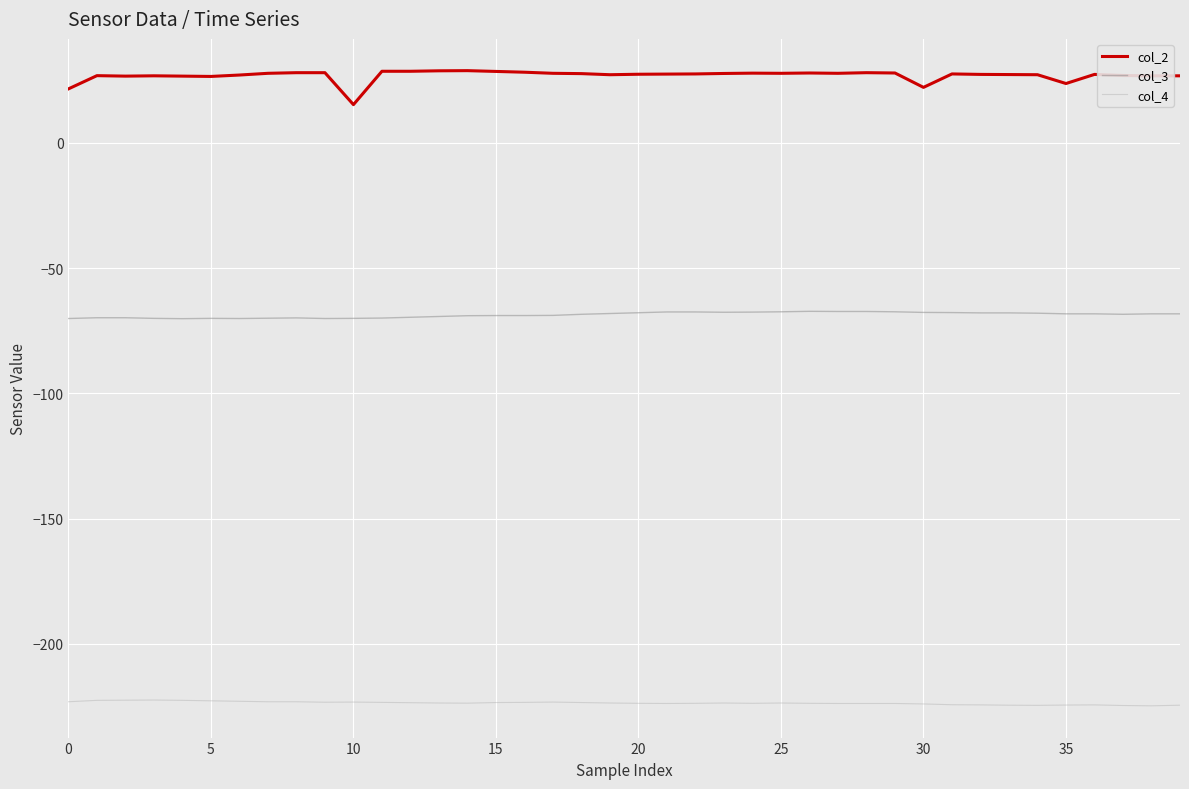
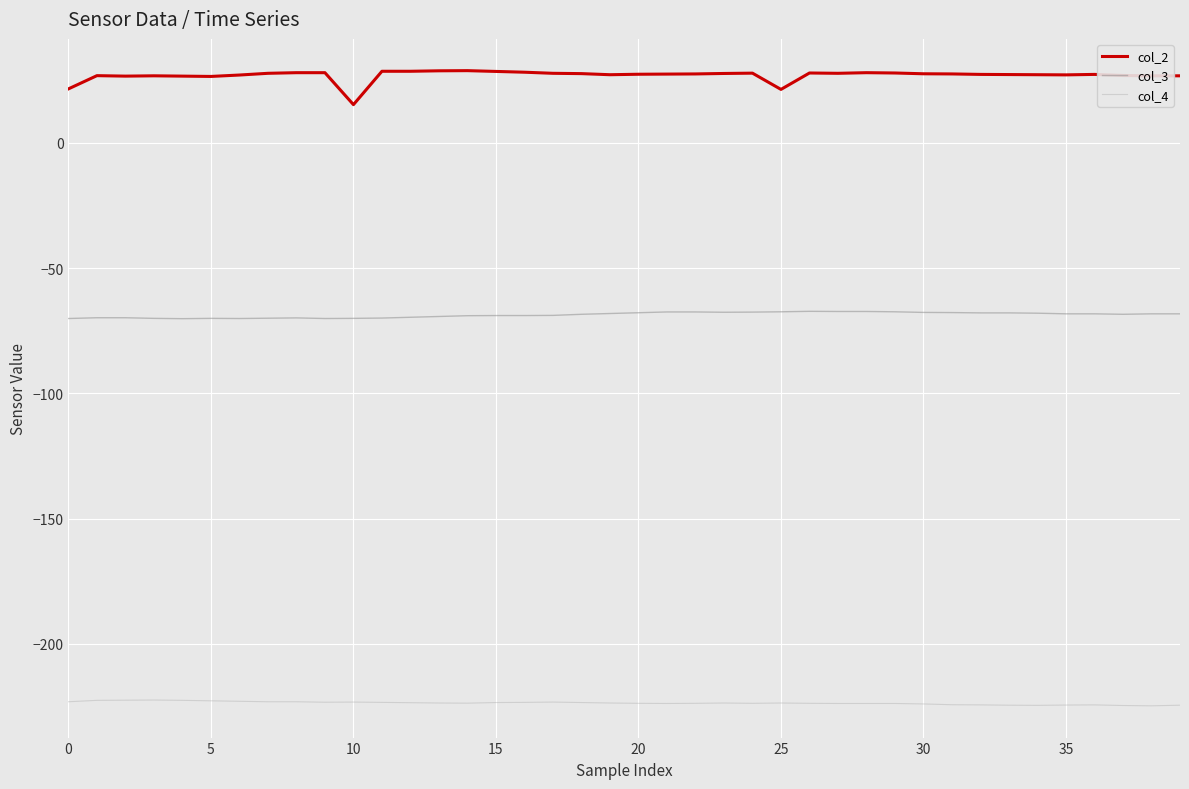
col_2, 25: 28 -> 21
col_2, 30: 22 -> 28
col_2, 35: 24 -> 27
